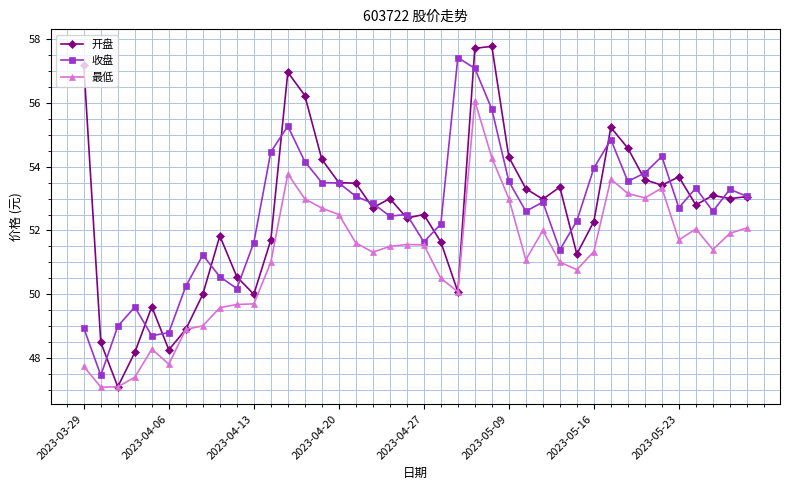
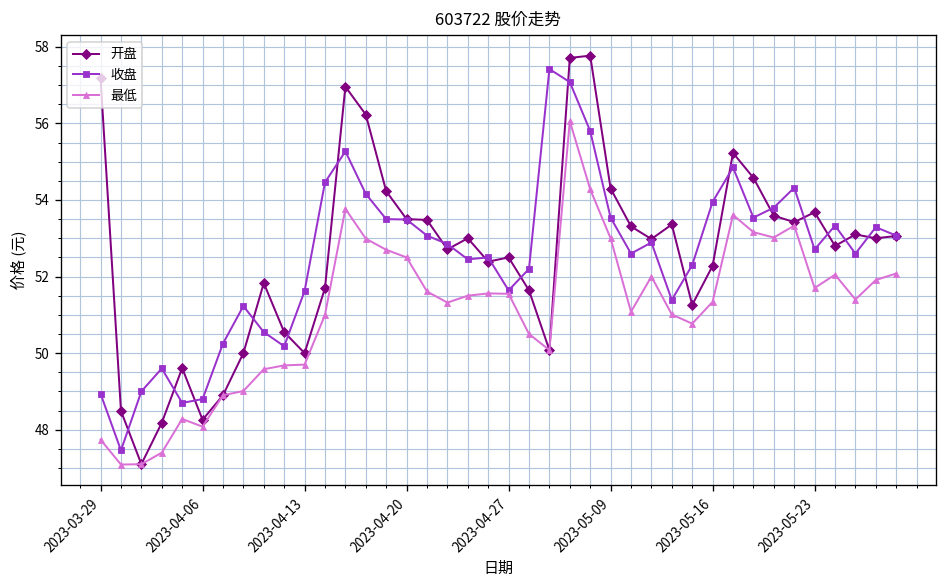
最低, 2023-04-06: 47.8 -> 48.1
